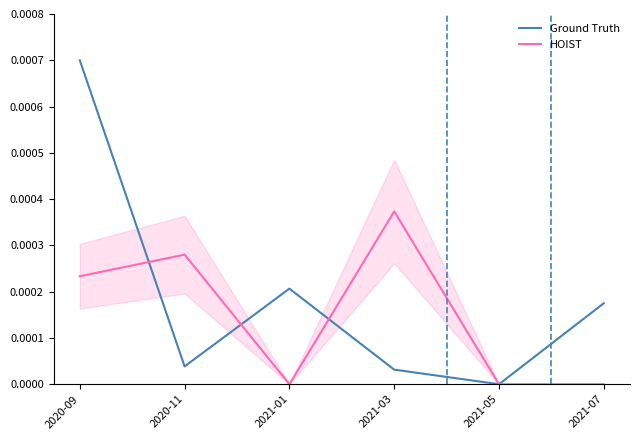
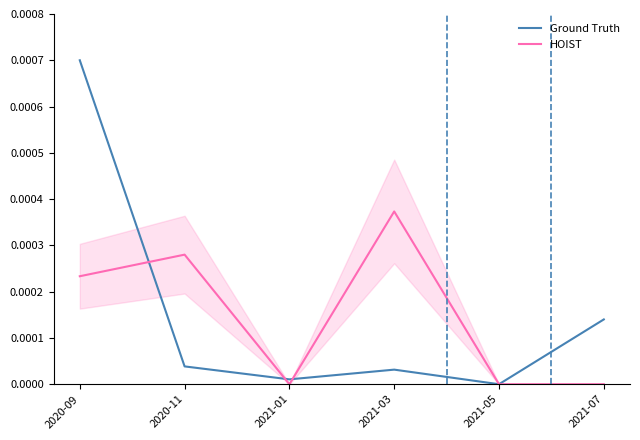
Ground Truth, 2021-01: 0.00021 -> 0.00001
Ground Truth, 2021-07: 0.00018 -> 0.00014
